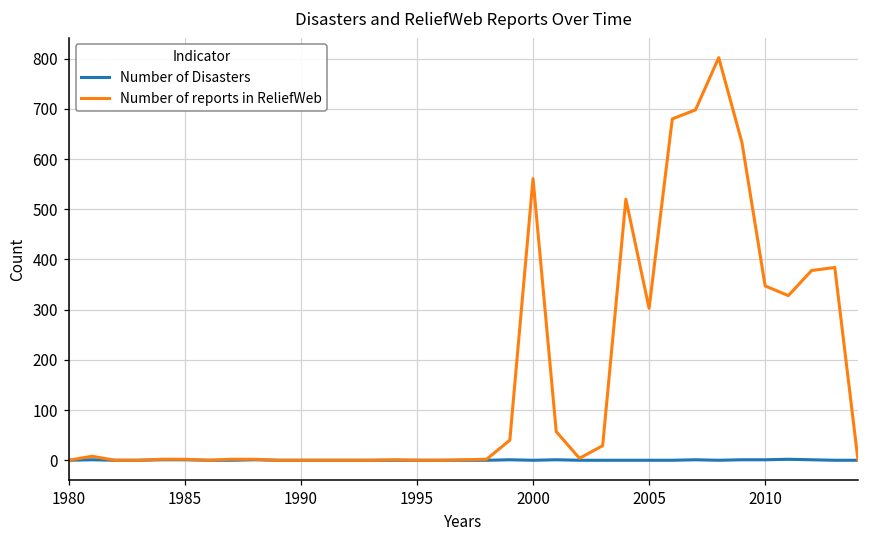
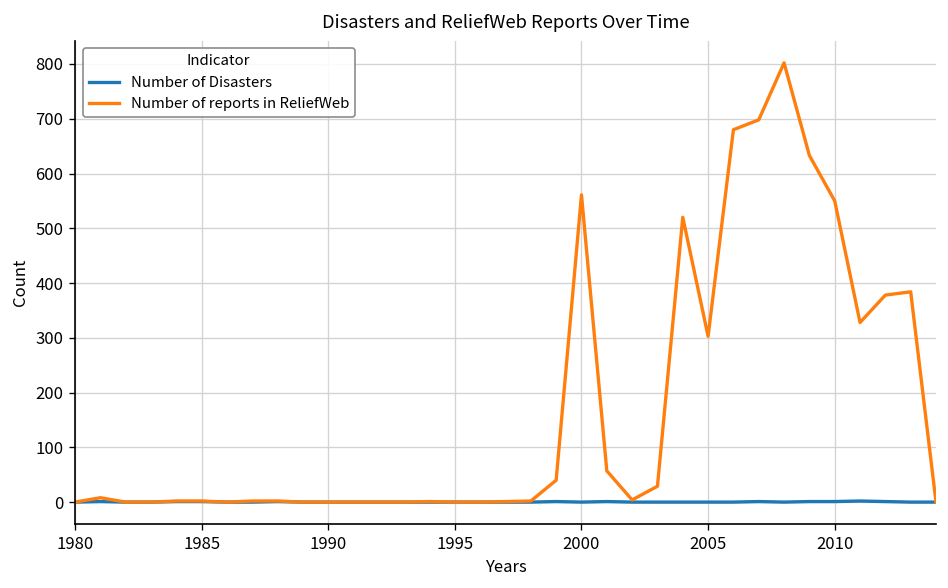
Number of reports in ReliefWeb, 2010: 350 -> 550
